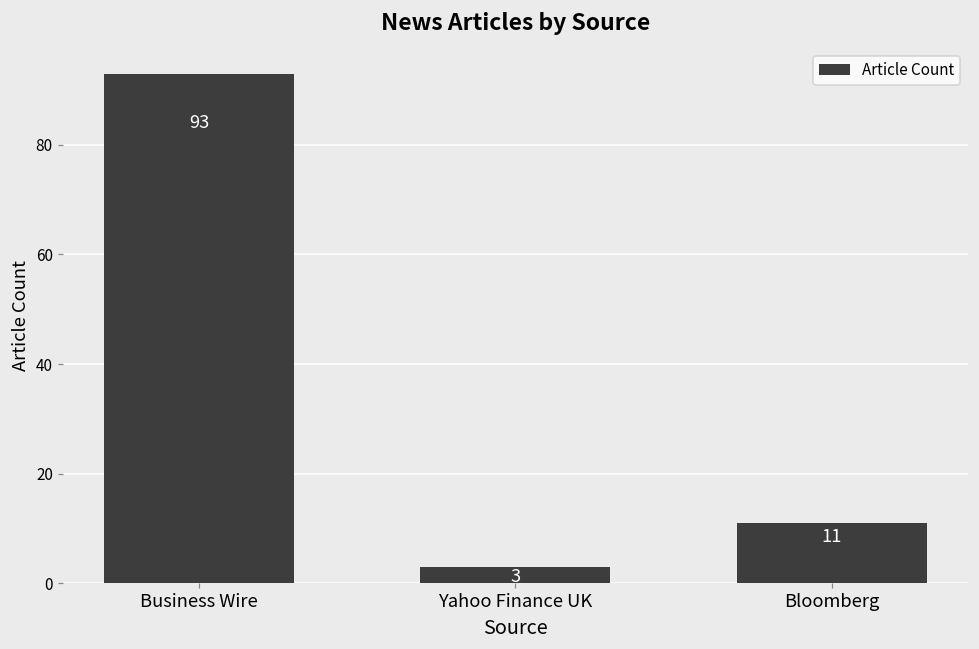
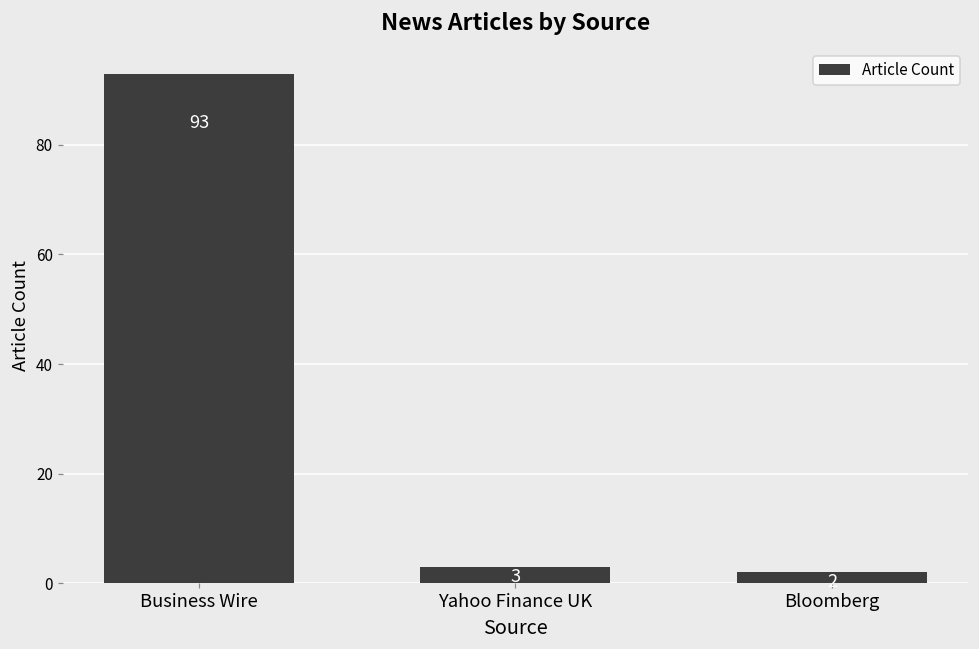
Bloomberg: 11 -> 2
